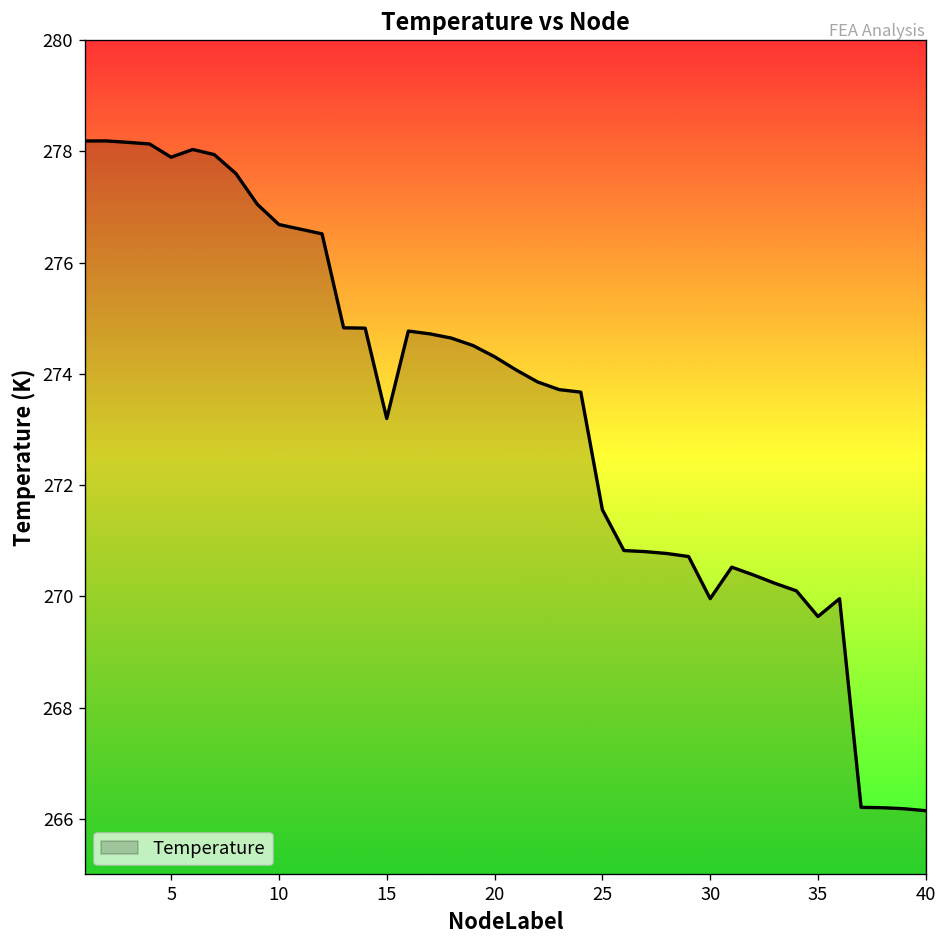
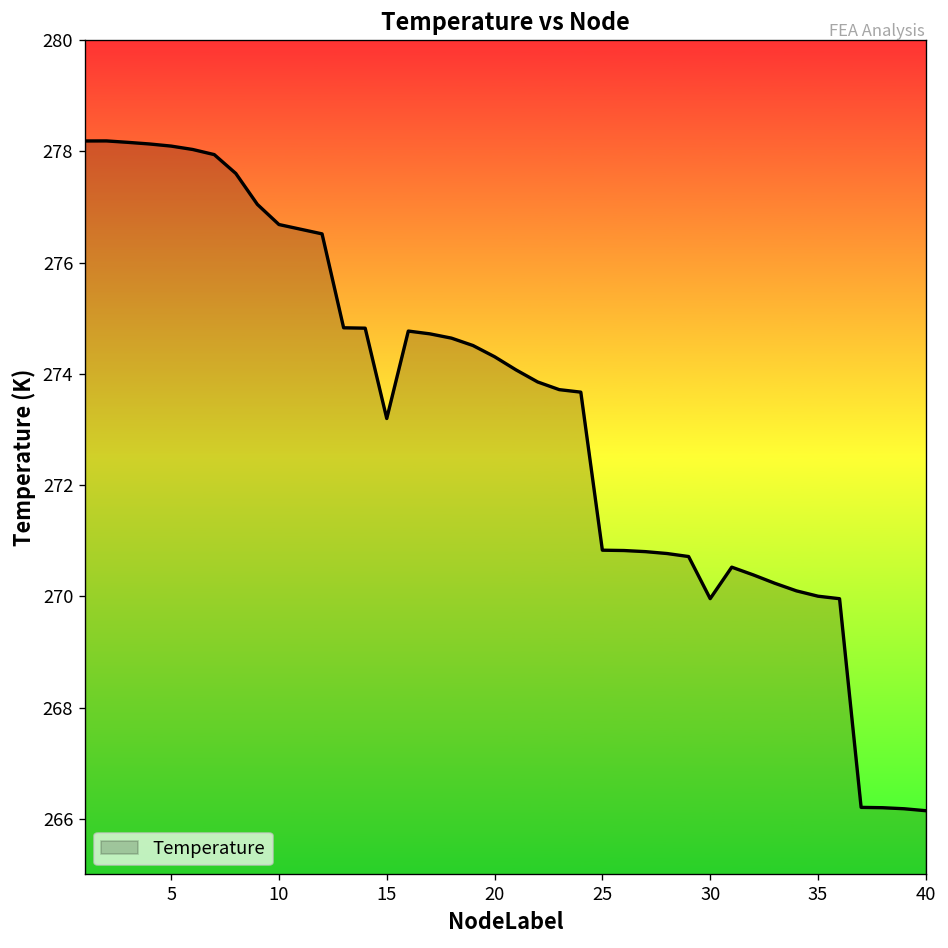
5: 277.9 -> 278.1
25: 271.6 -> 270.8
35: 269.6 -> 270.0
